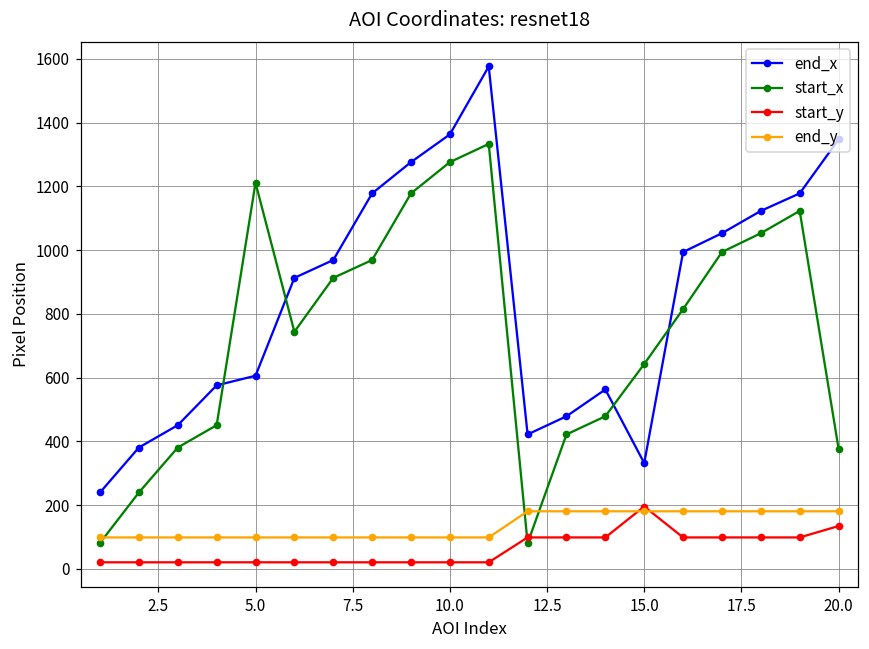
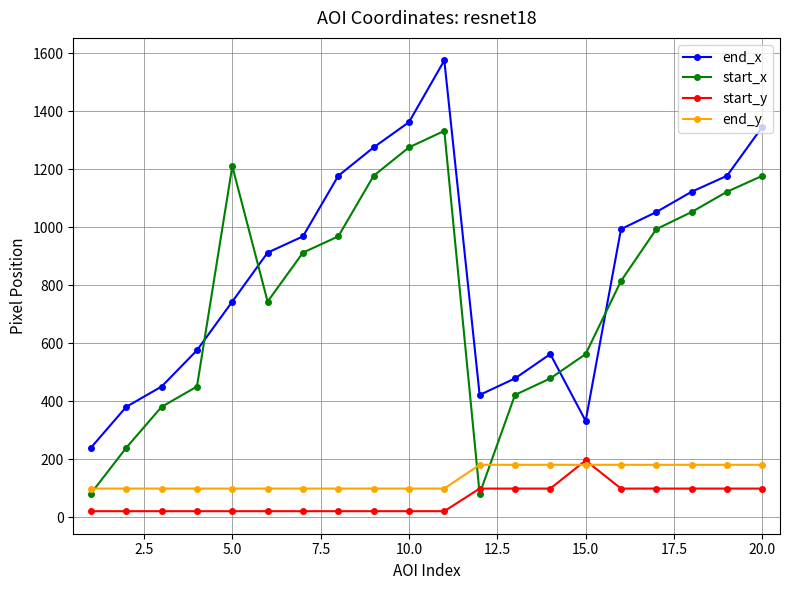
end_x, 5.0: 610 -> 740
start_x, 15.0: 640 -> 560
start_x, 20.0: 380 -> 1180
start_y, 20.0: 130 -> 100
